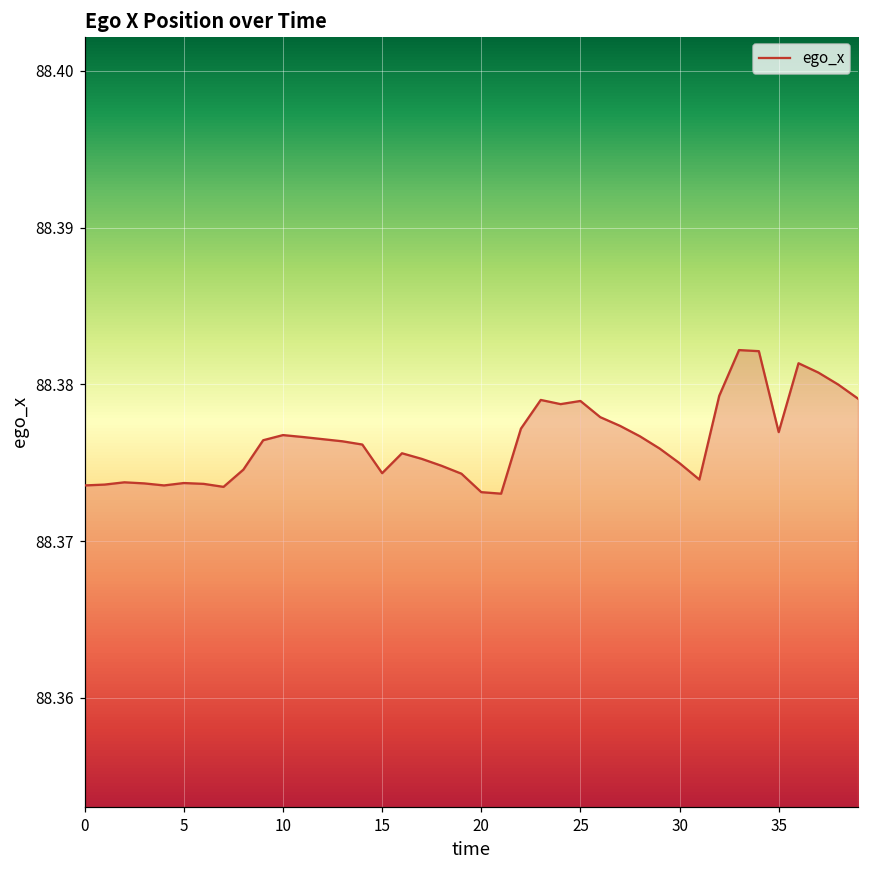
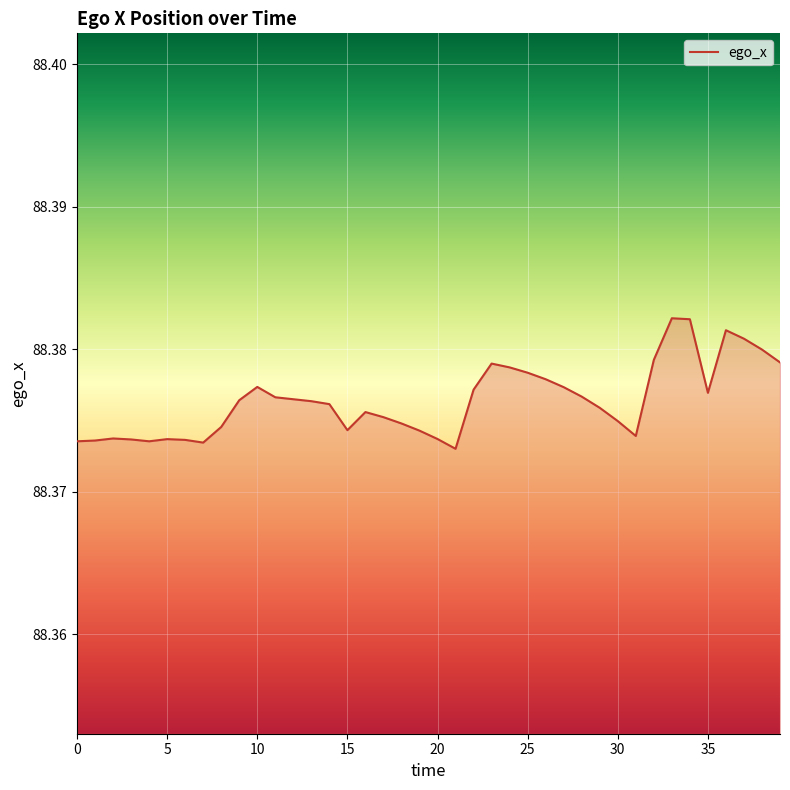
10: 88.3768 -> 88.3774
20: 88.3731 -> 88.3737
25: 88.3789 -> 88.3784
